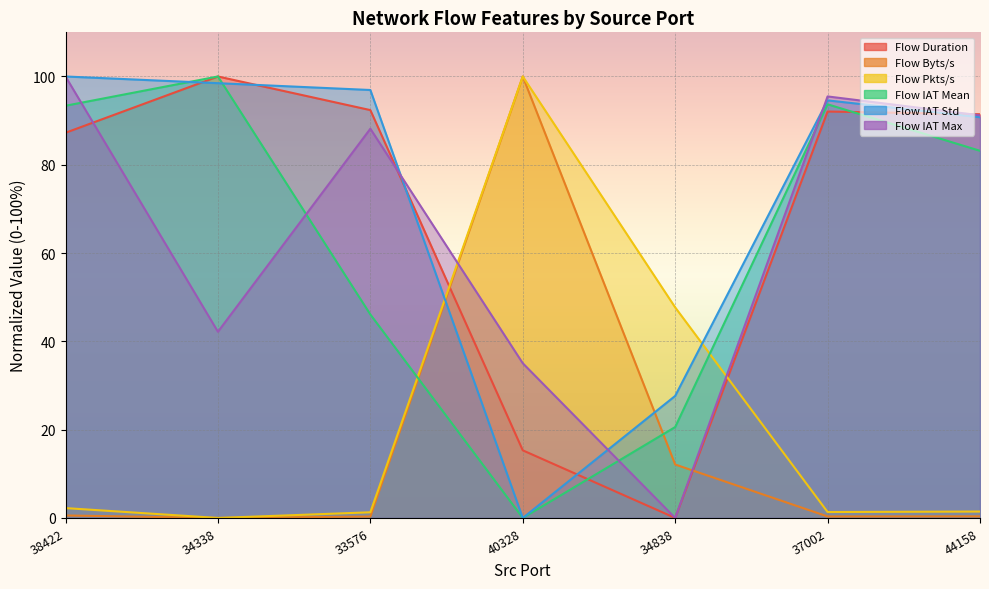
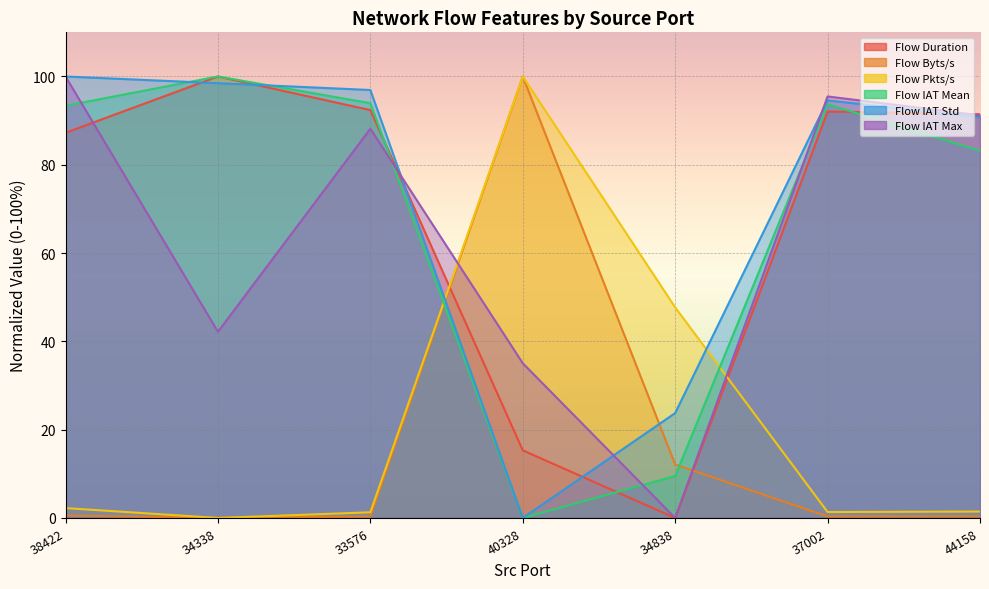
Flow IAT Mean, 33576: 46 -> 94
Flow IAT Mean, 34838: 21 -> 10
Flow IAT Std, 34838: 28 -> 24
